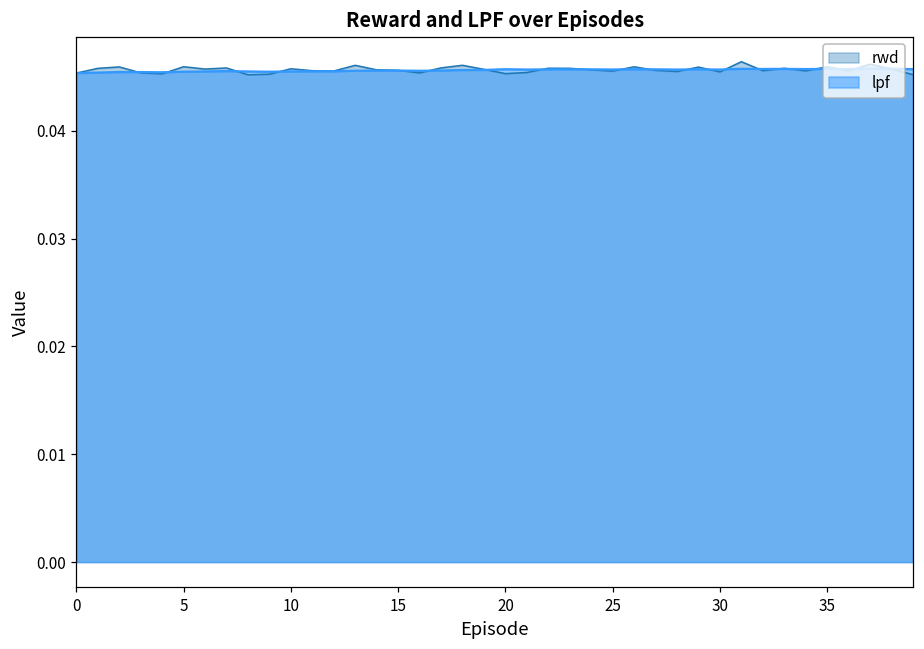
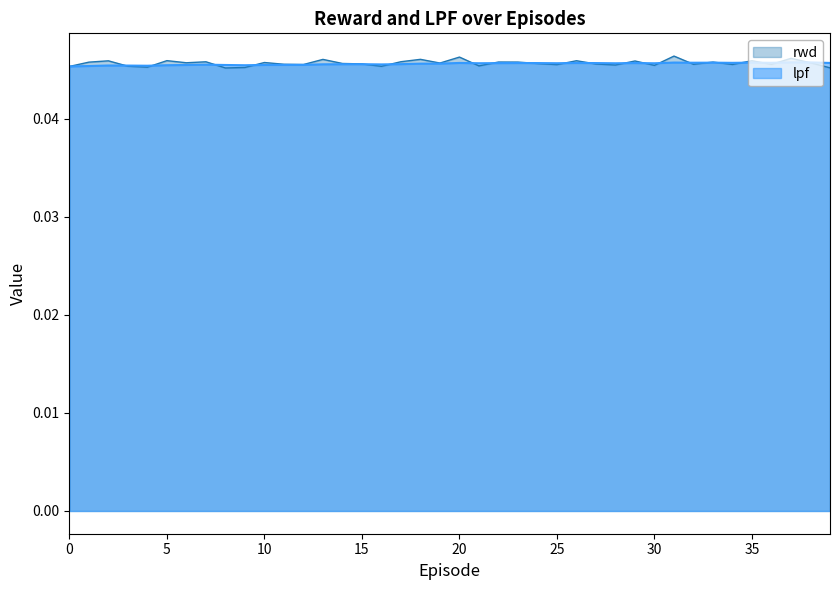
rwd, 20: 0.045 -> 0.046
